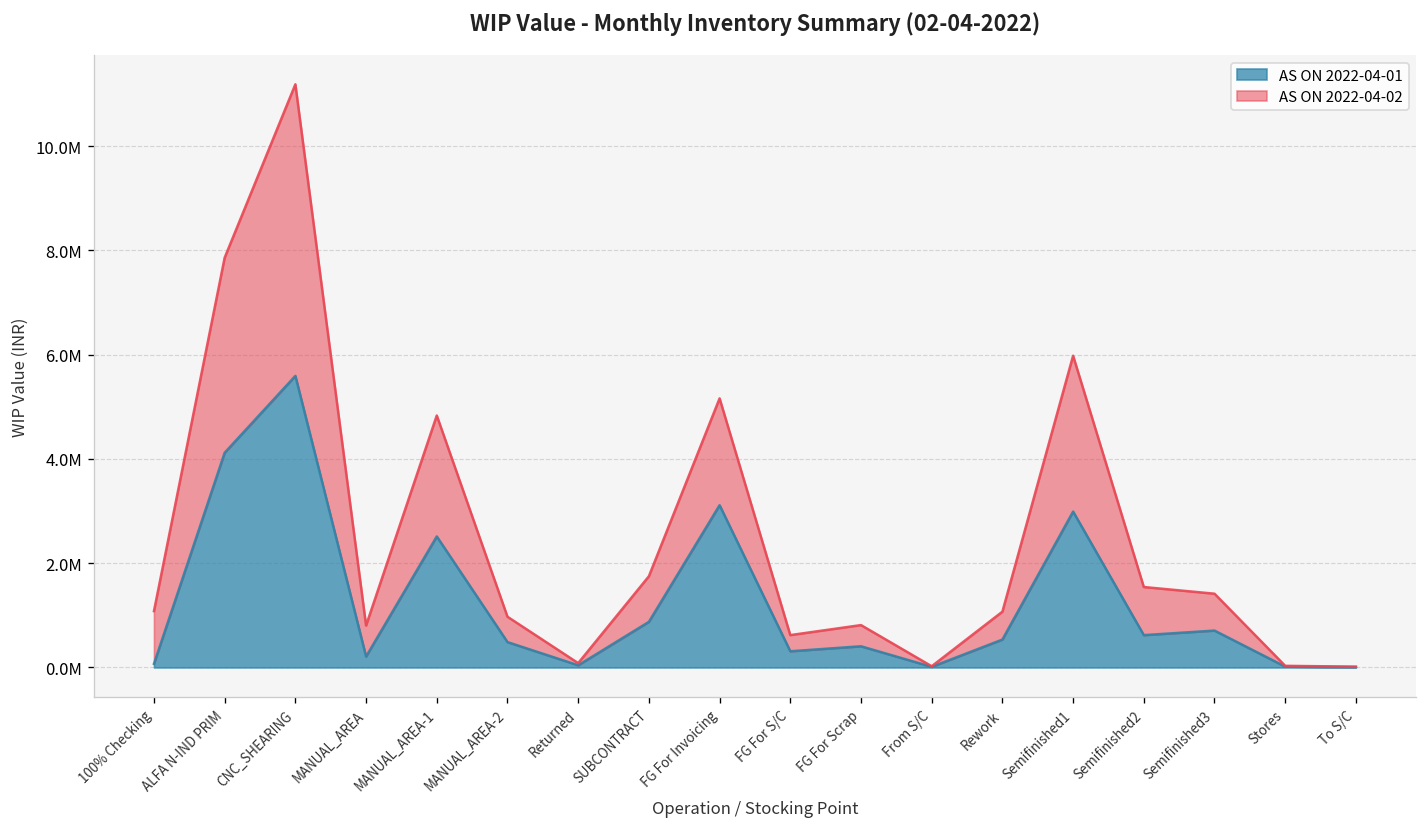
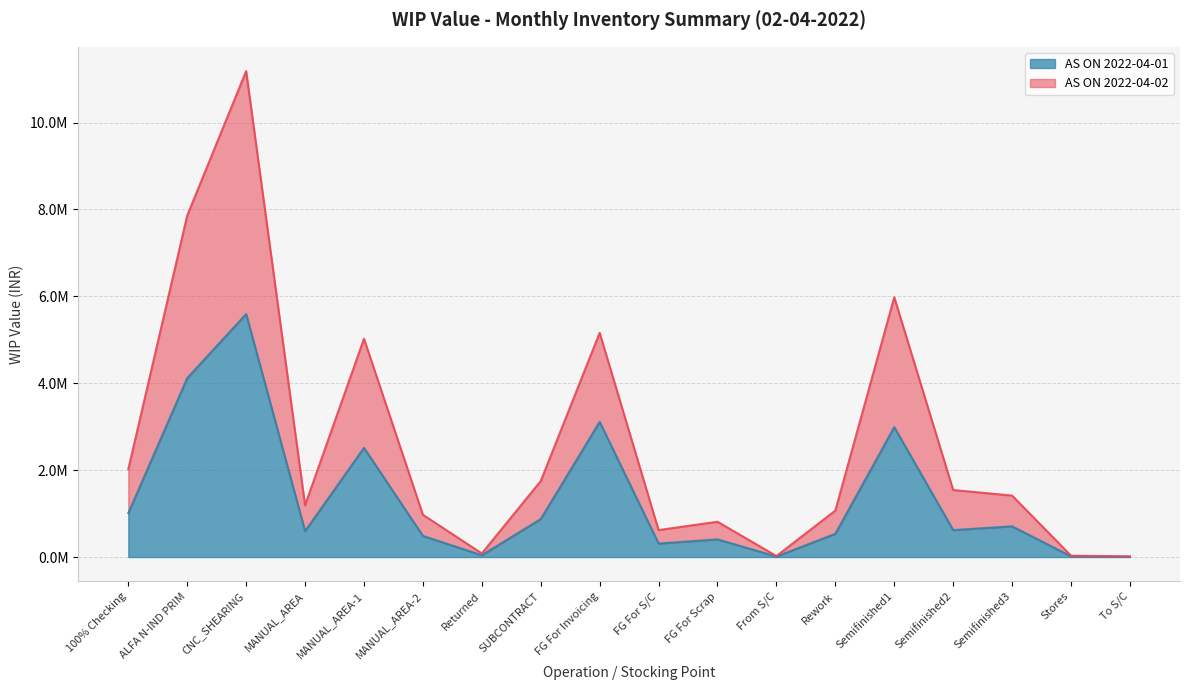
AS ON 2022-04-01, 100% Checking: 100000 -> 1000000
AS ON 2022-04-01, MANUAL_AREA: 200000 -> 600000
AS ON 2022-04-02, MANUAL_AREA-1: 2300000 -> 2500000
